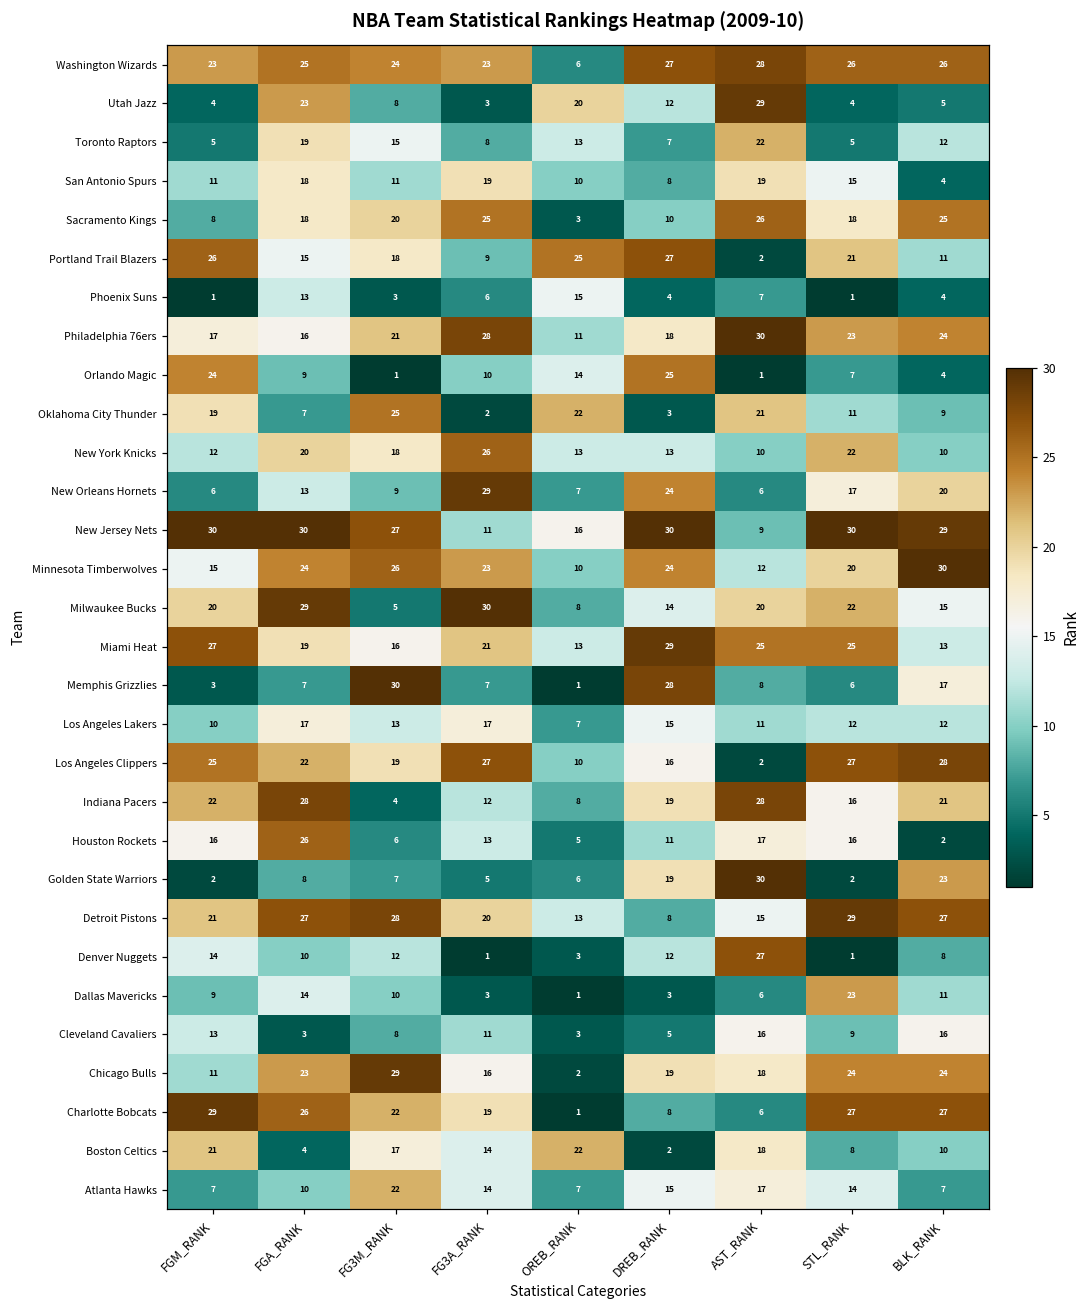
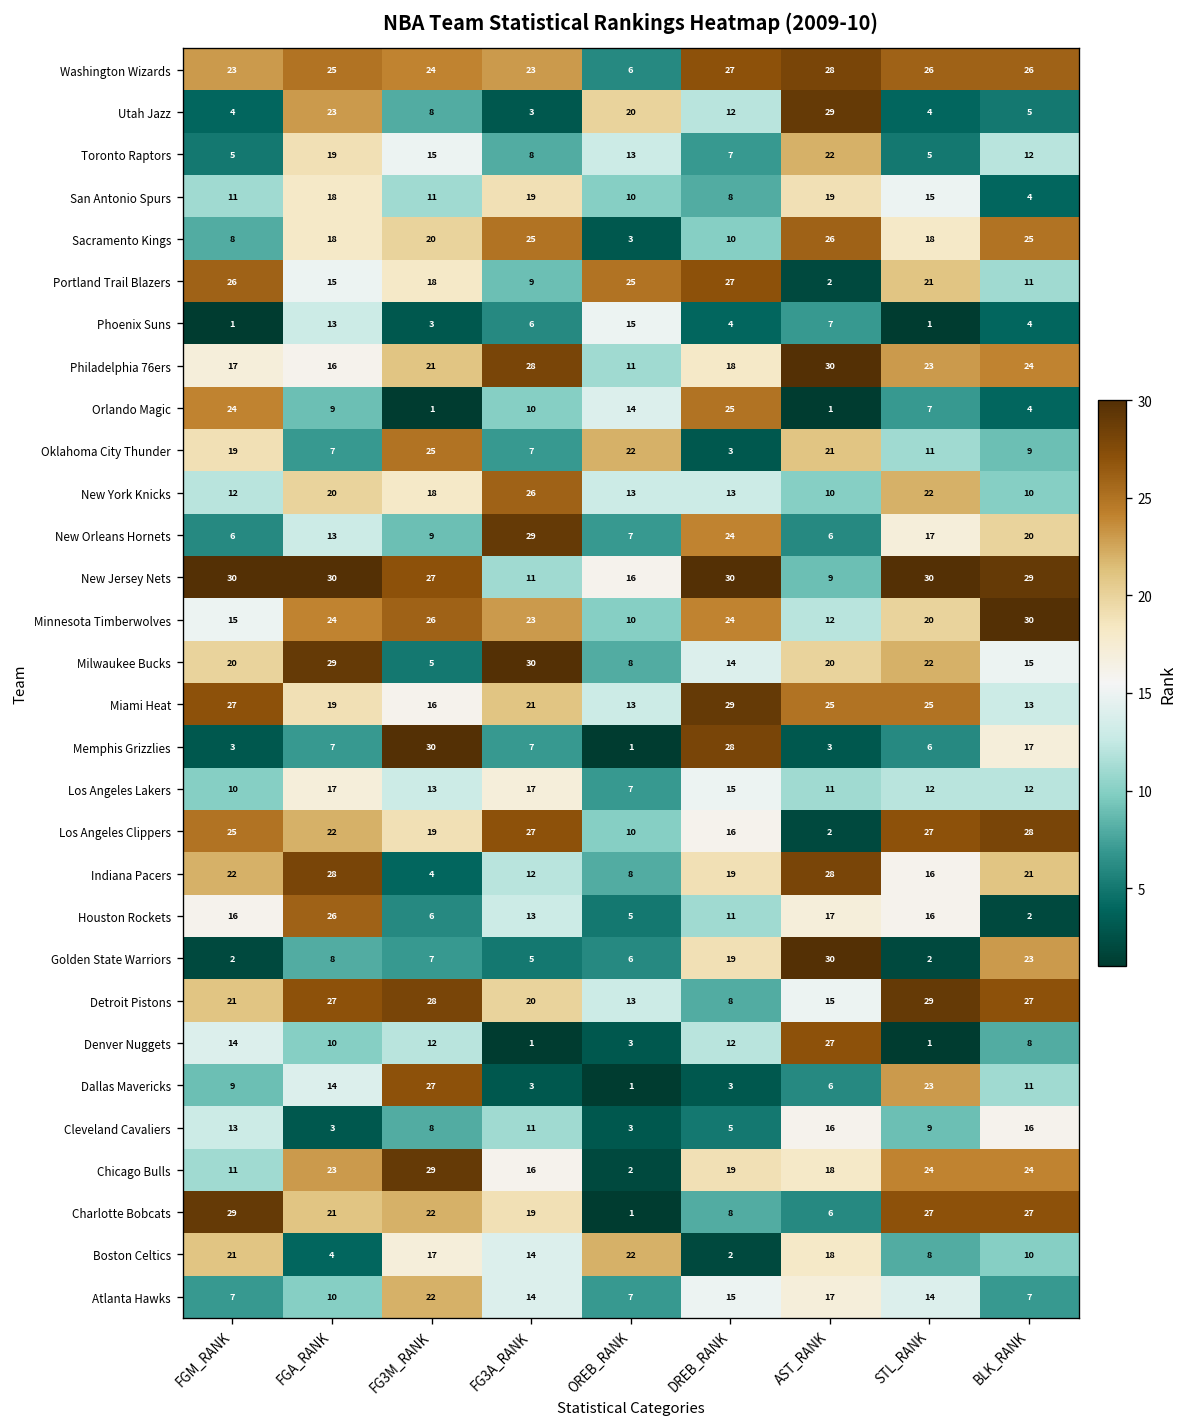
Oklahoma City Thunder, FG3A_RANK: 2 -> 7
Memphis Grizzlies, AST_RANK: 8 -> 3
Dallas Mavericks, FG3M_RANK: 10 -> 27
Charlotte Bobcats, FGA_RANK: 26 -> 21
